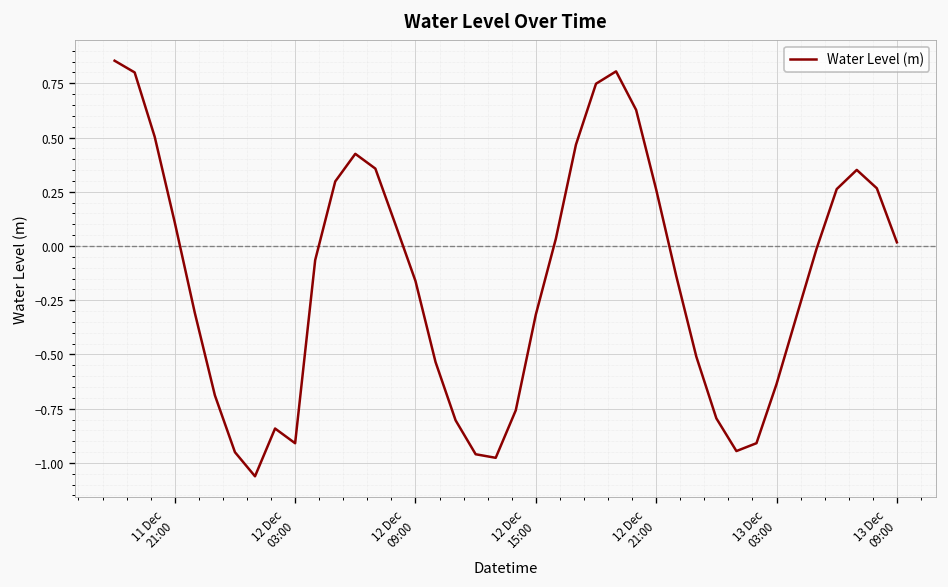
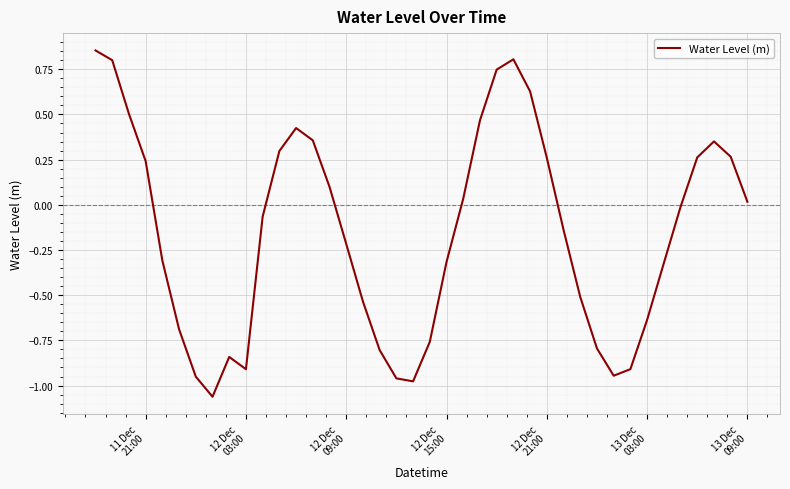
11 Dec 21:00: 0.11 -> 0.24
12 Dec 09:00: -0.16 -> -0.22
